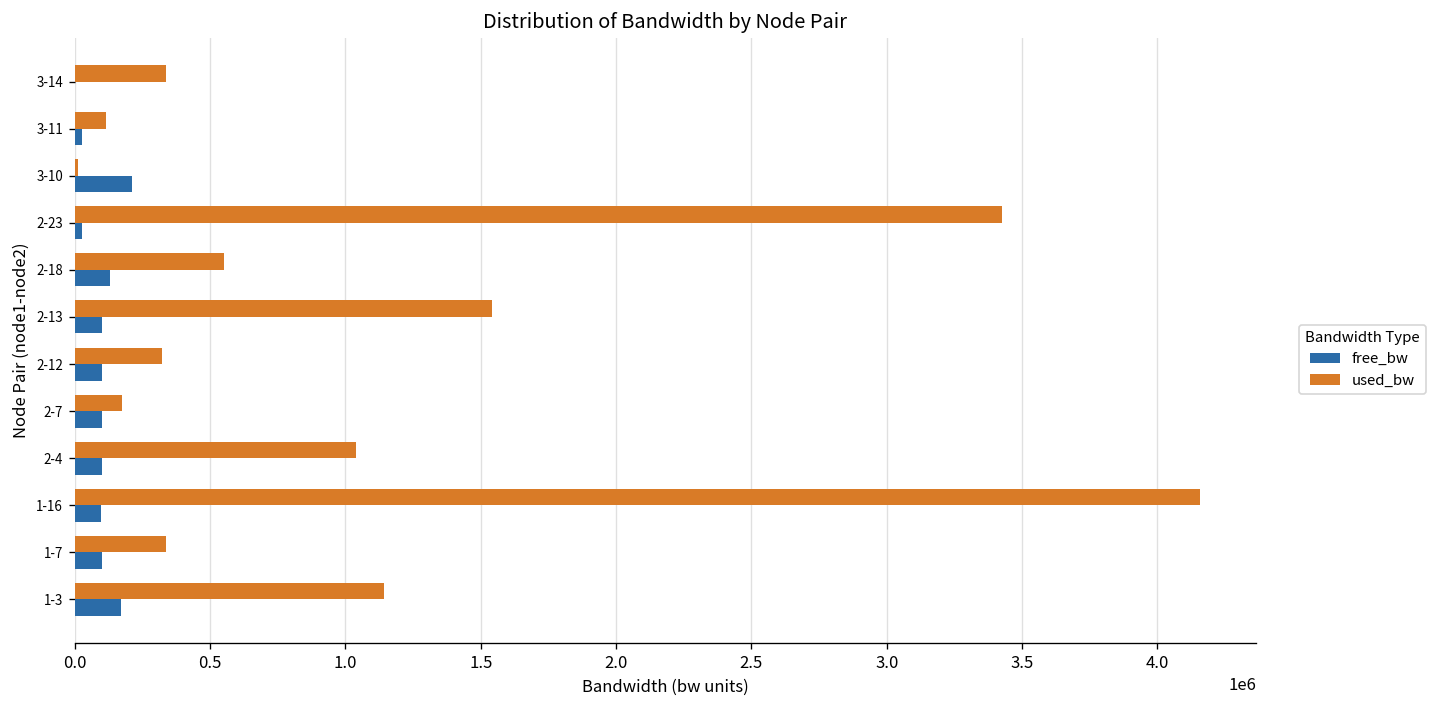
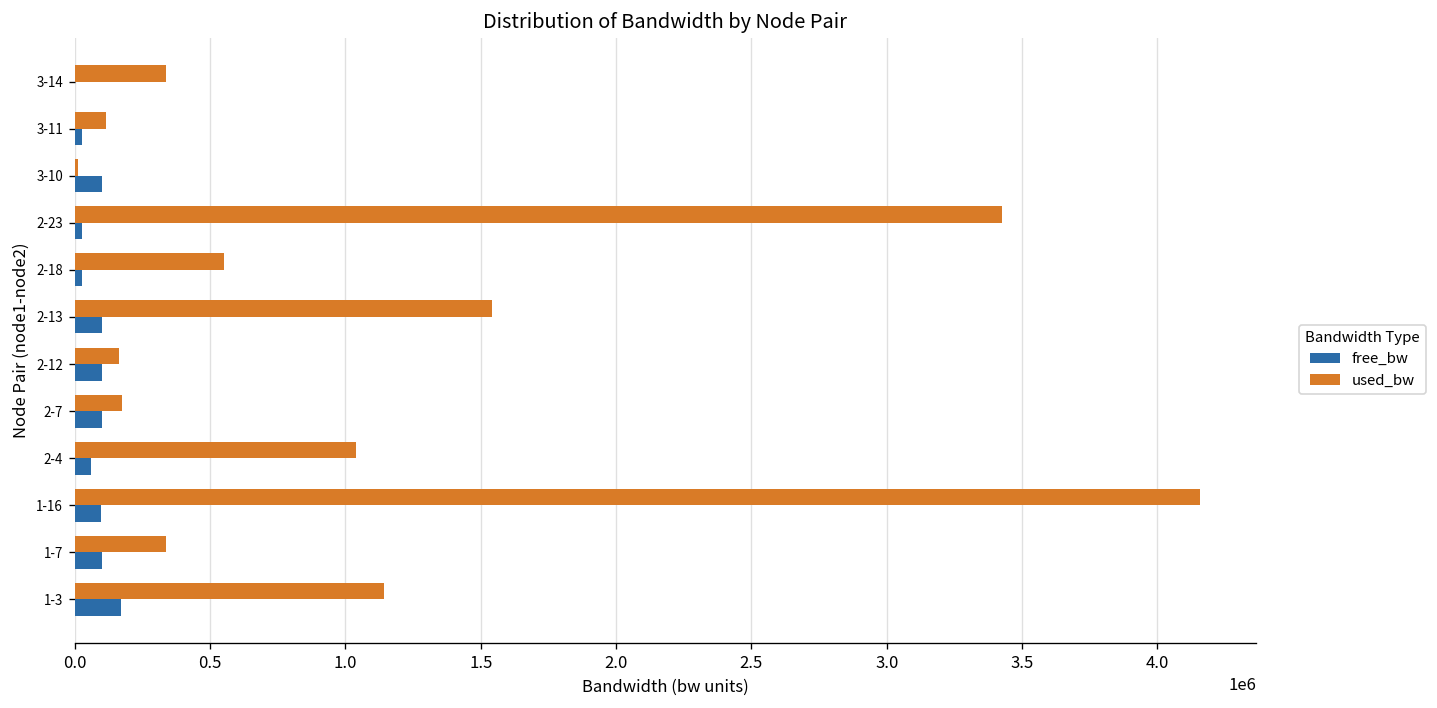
free_bw, 3-10: 210000 -> 100000
free_bw, 2-18: 130000 -> 20000
used_bw, 2-12: 320000 -> 160000
free_bw, 2-4: 100000 -> 60000
